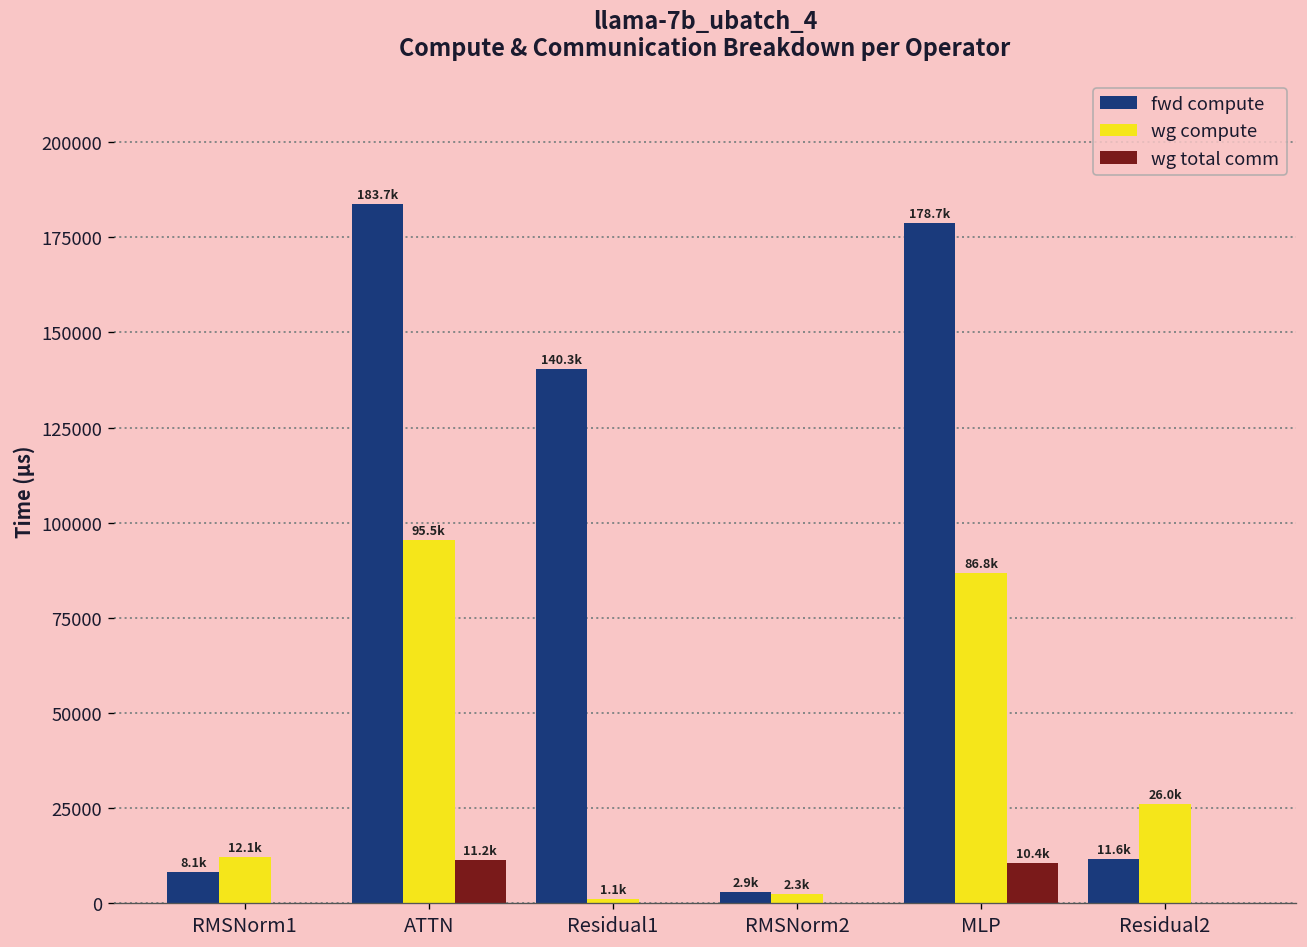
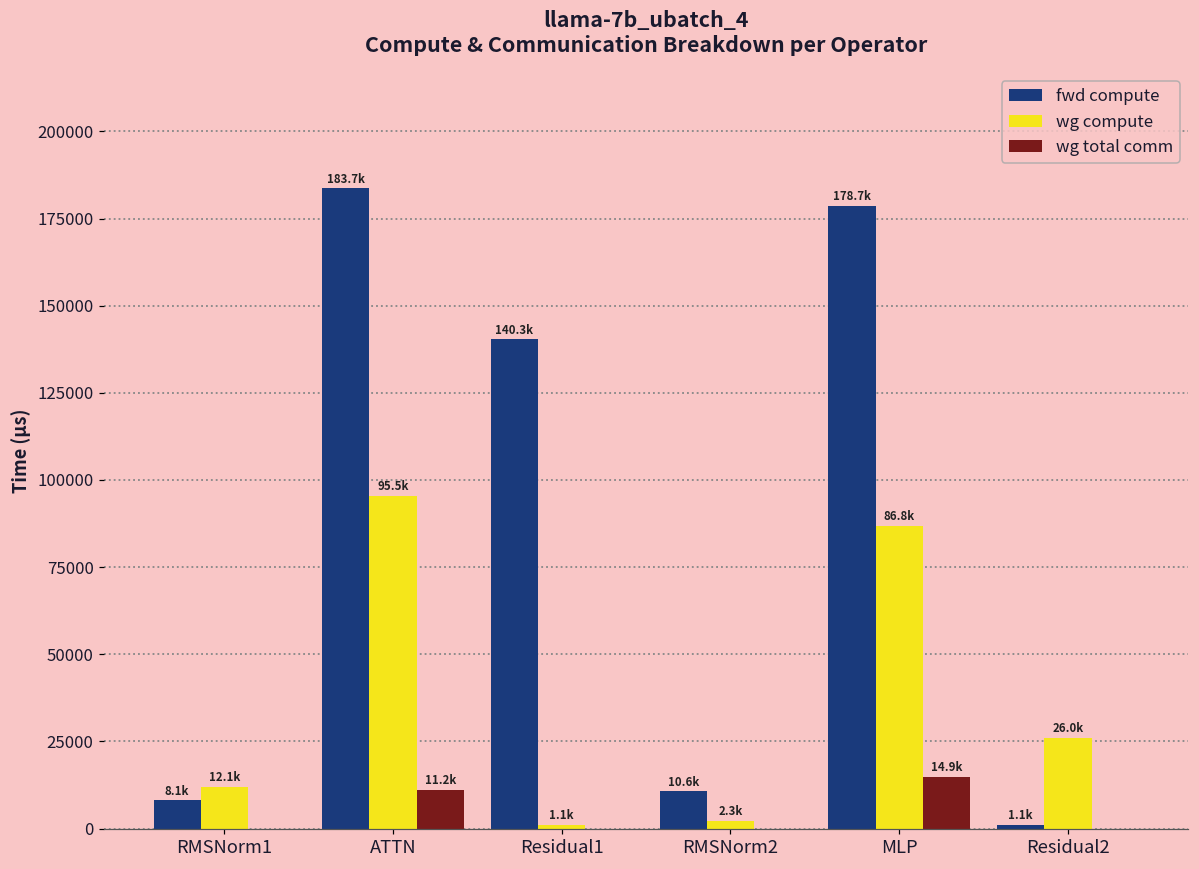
fwd compute, RMSNorm2: 2.9k -> 10.6k
wg total comm, MLP: 10.4k -> 14.9k
fwd compute, Residual2: 11.6k -> 1.1k
